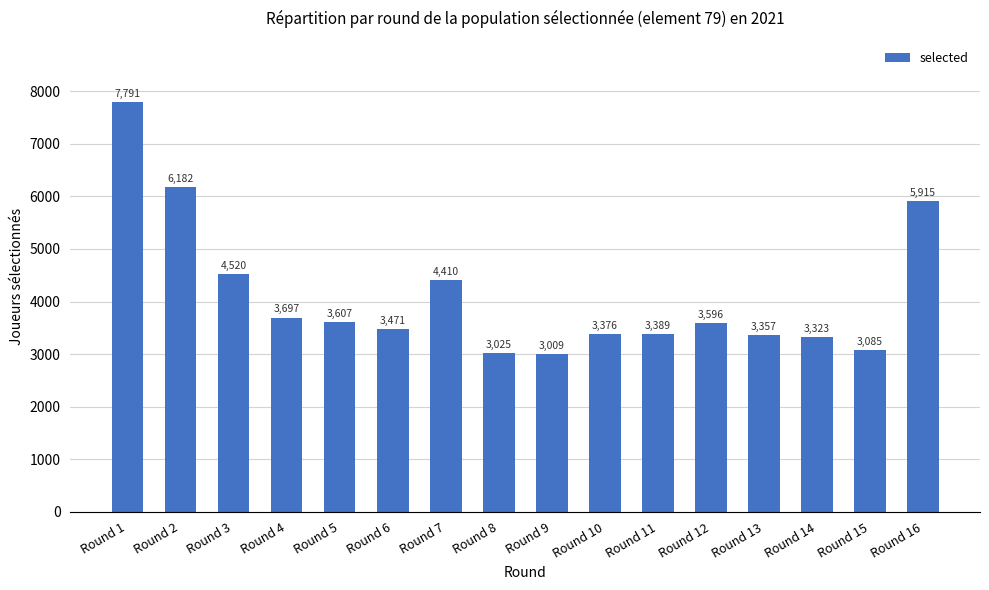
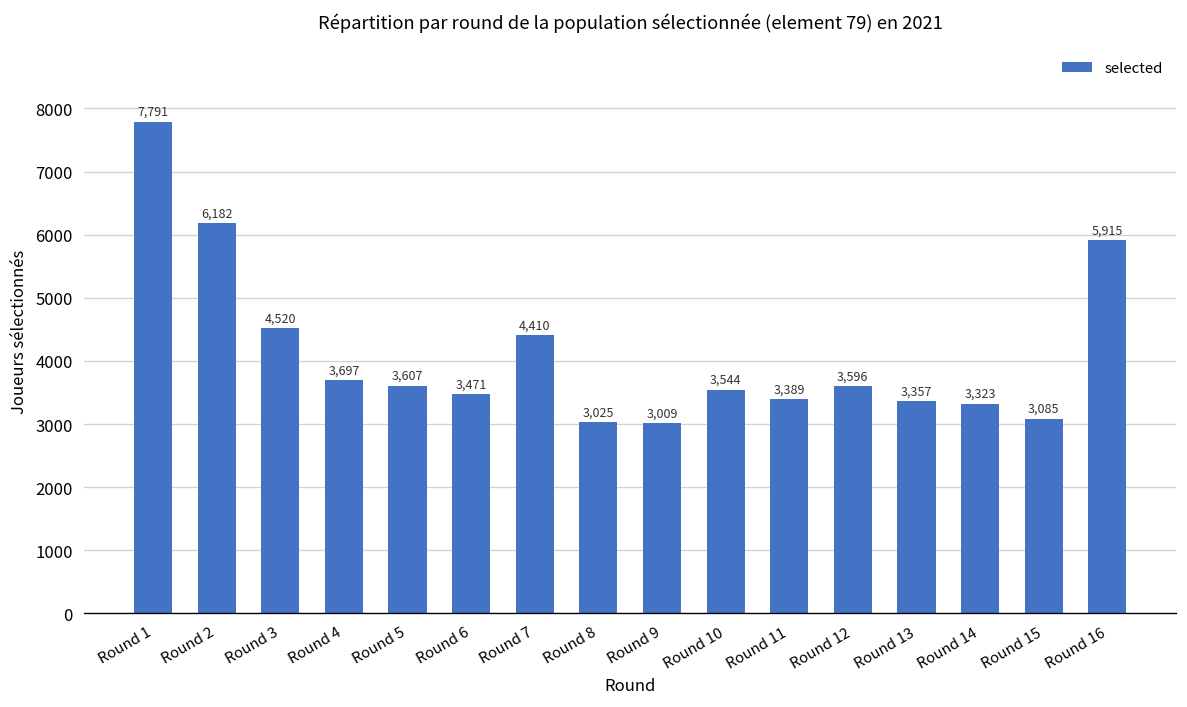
Round 10: 3,376 -> 3,544
